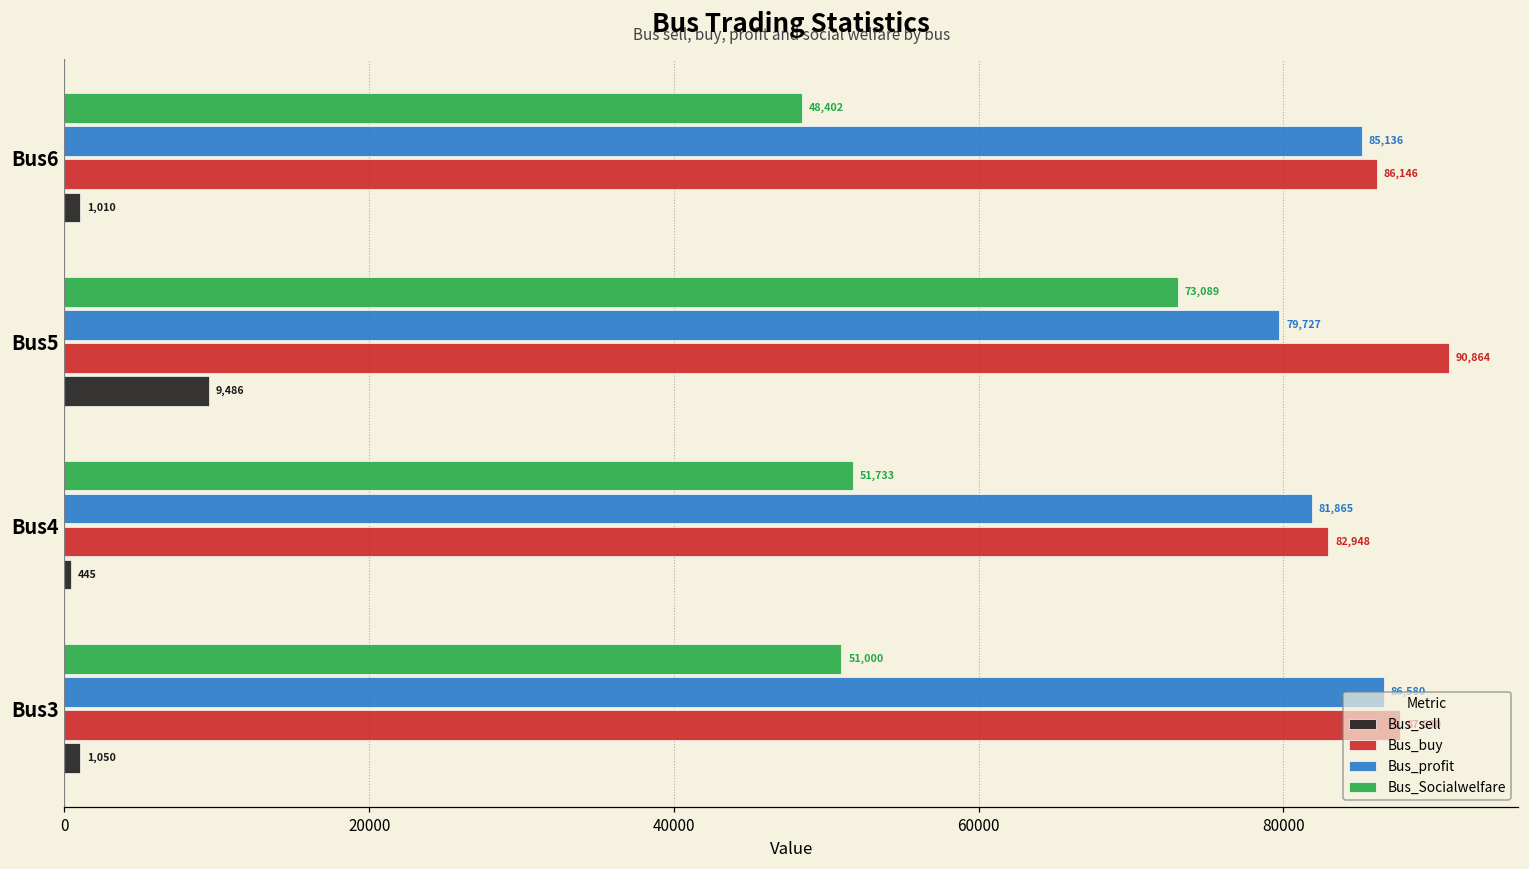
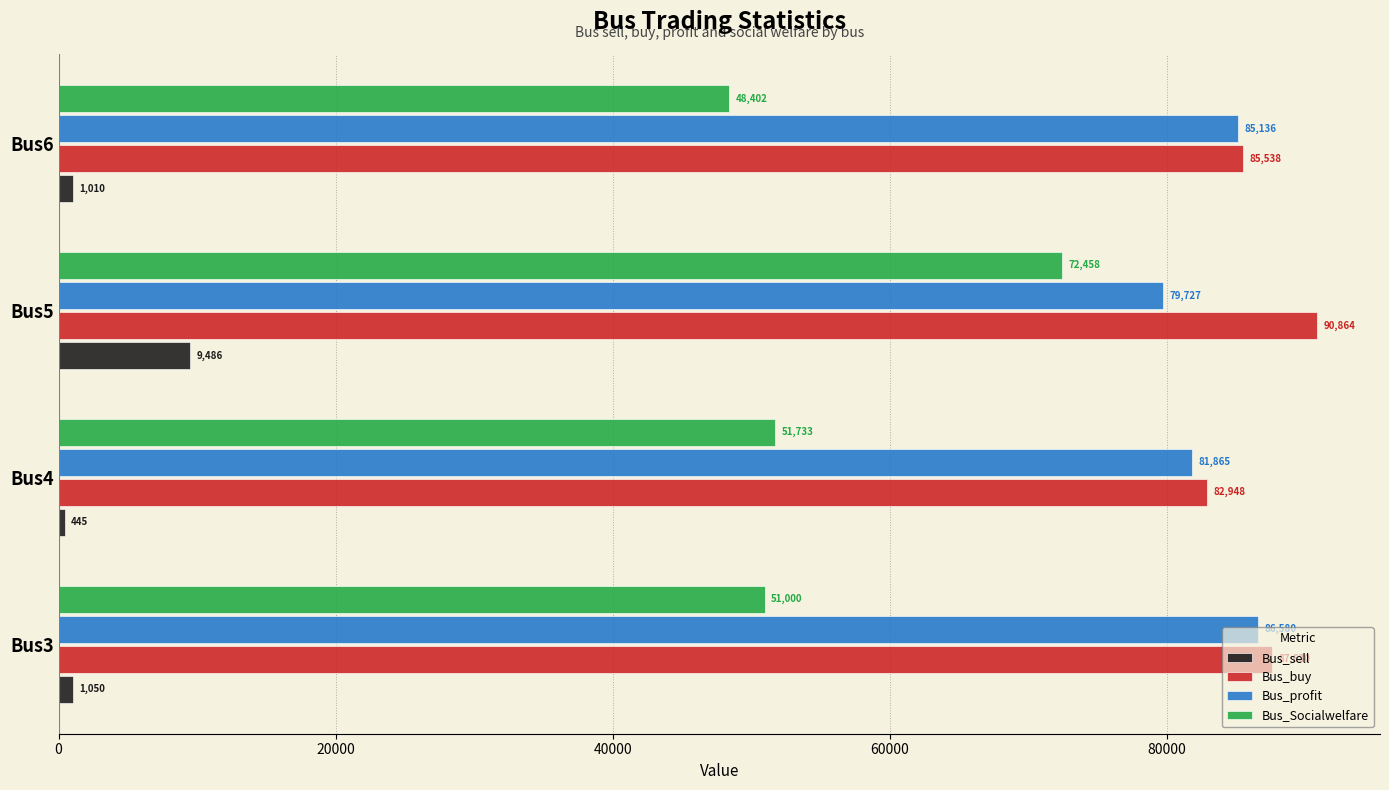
Bus_buy, Bus6: 86,146 -> 85,538
Bus_Socialwelfare, Bus5: 73,089 -> 72,458
